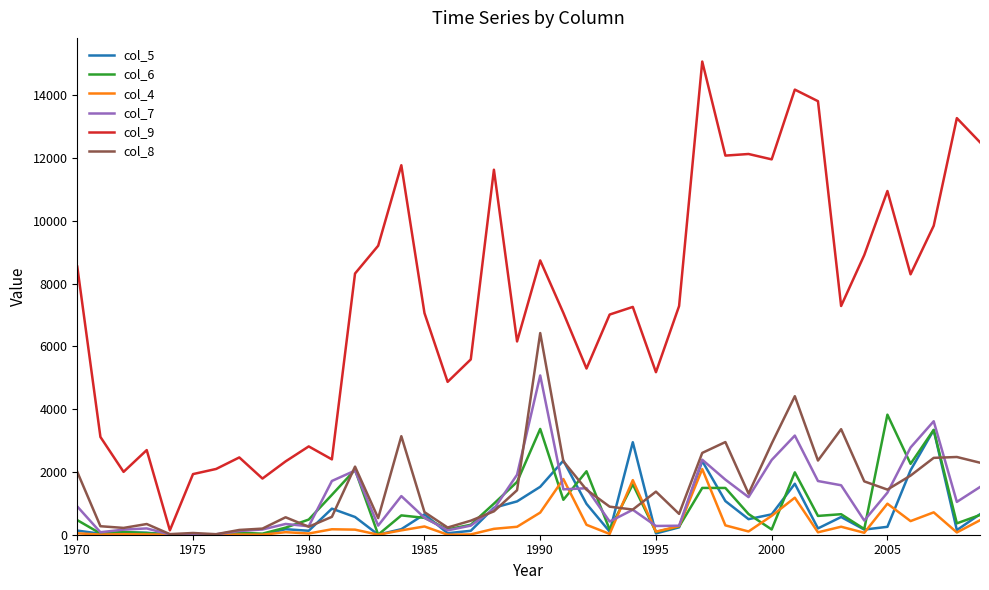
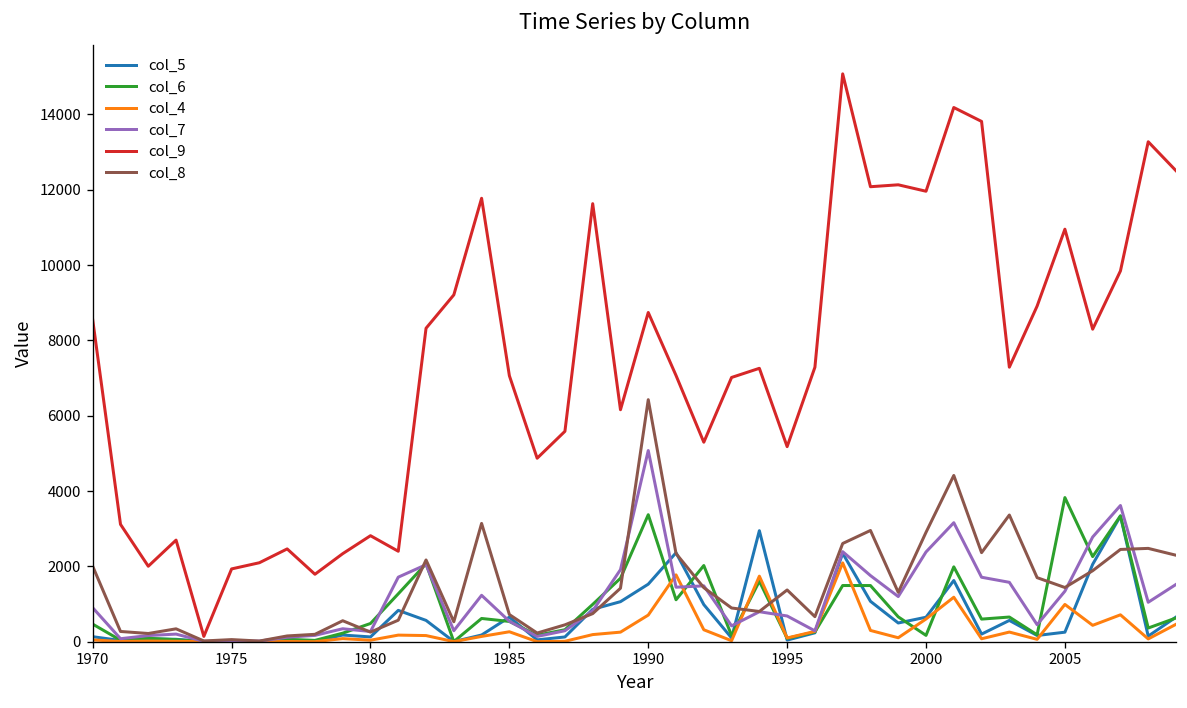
col_7, 1995: 300 -> 700
